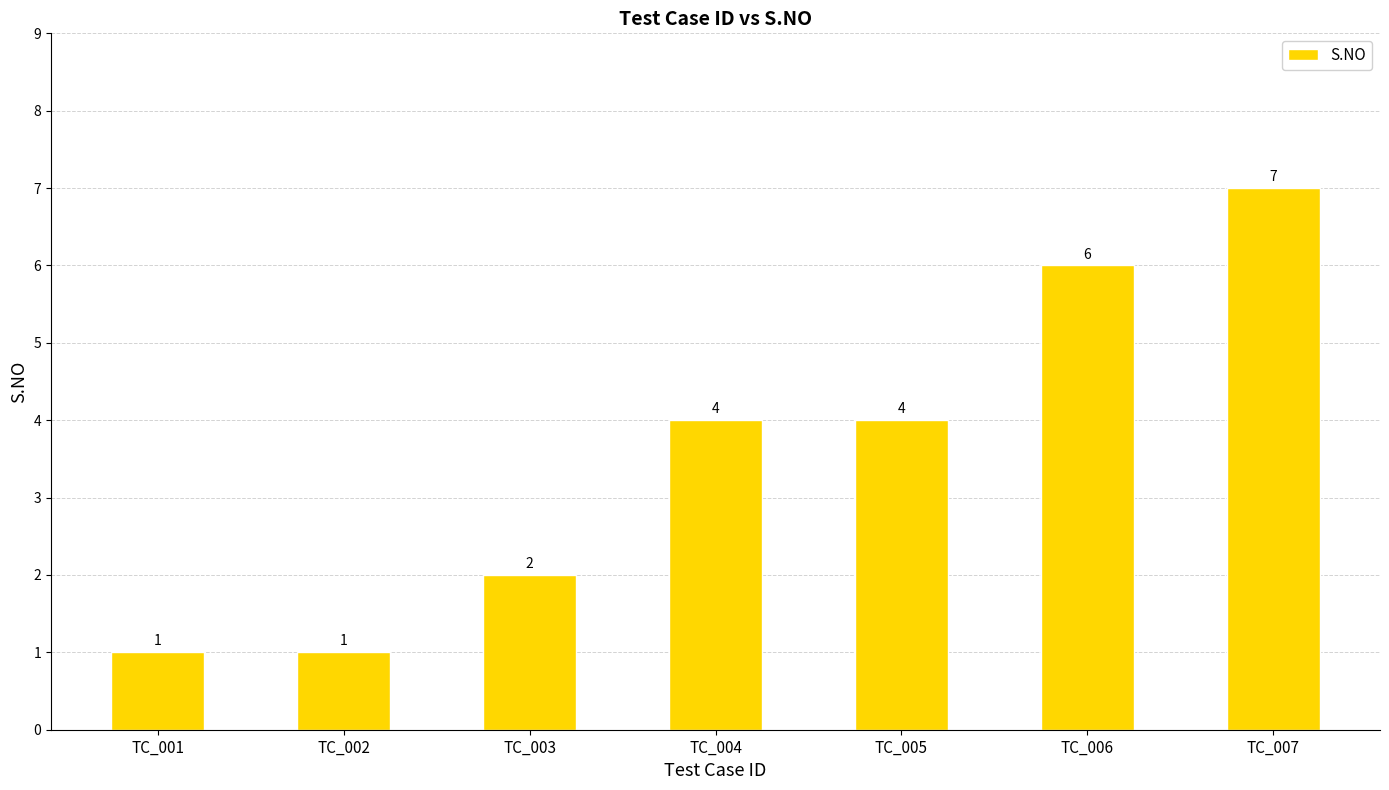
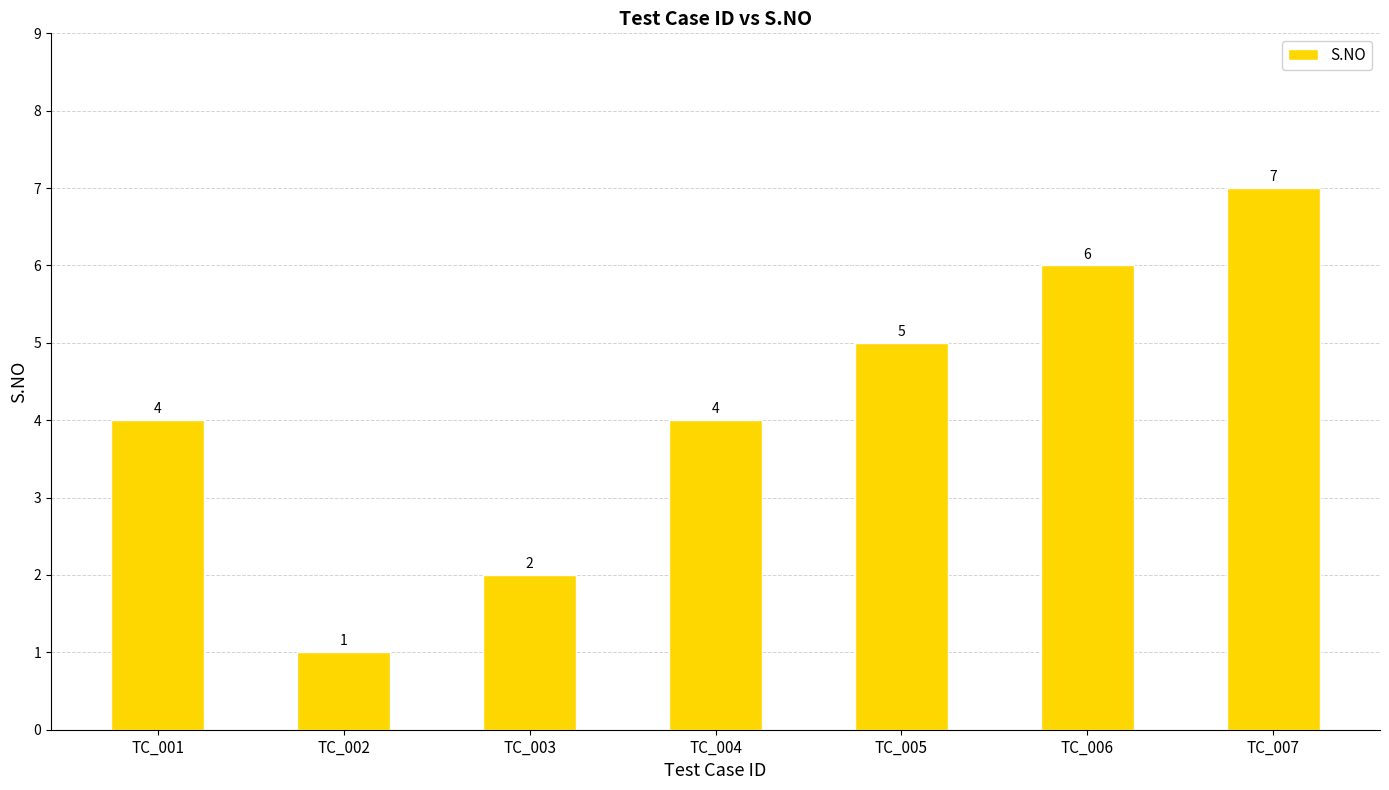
TC_001: 1 -> 4
TC_005: 4 -> 5
